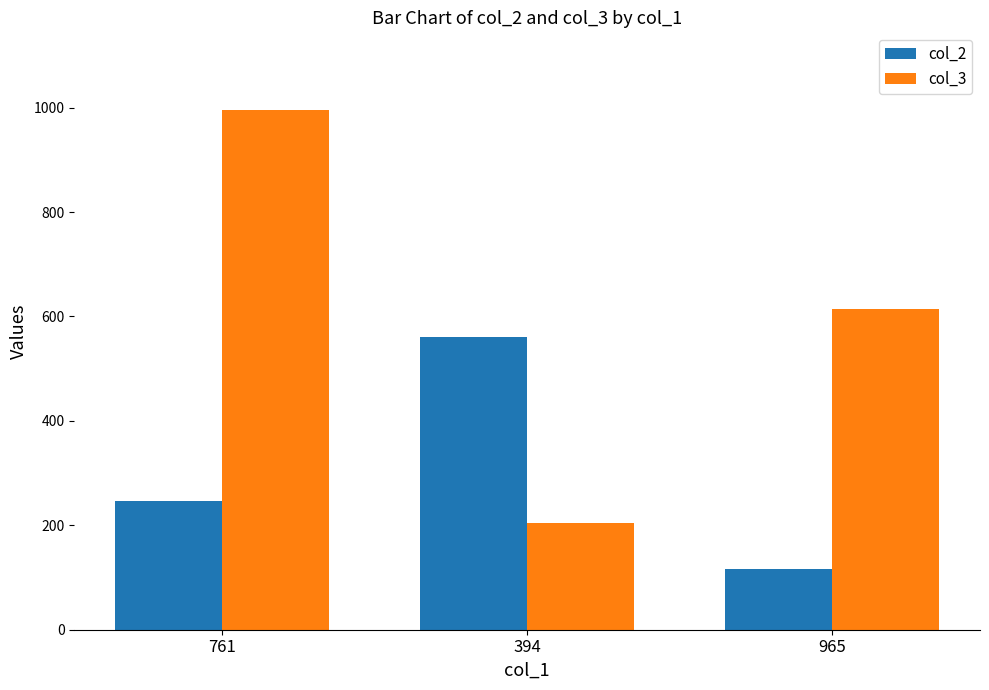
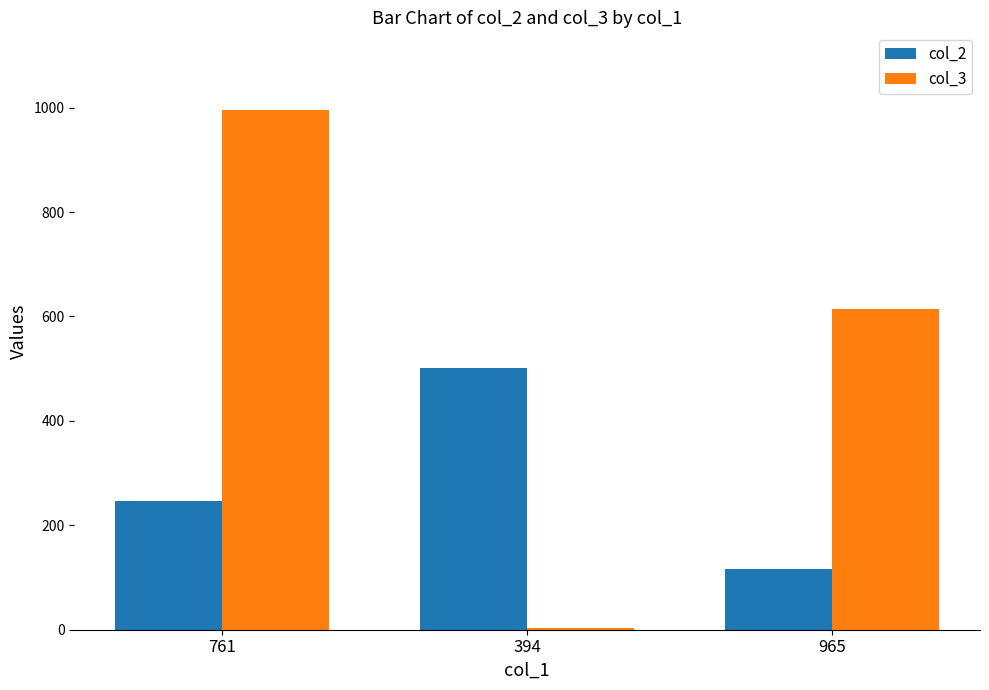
col_2, 394: 560 -> 500
col_3, 394: 210 -> 0
